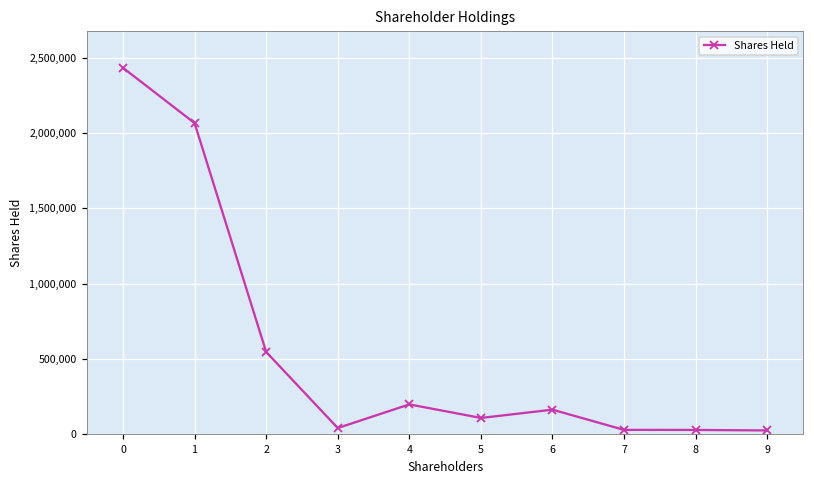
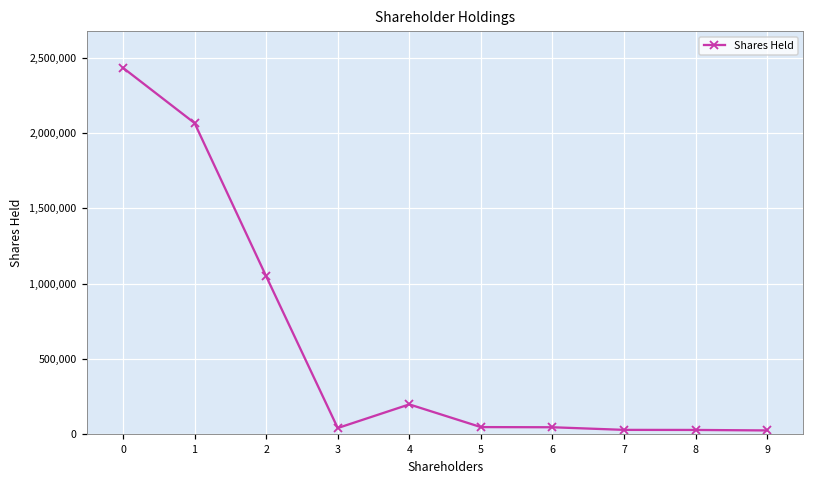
2: 550,000 -> 1,050,000
5: 110,000 -> 50,000
6: 160,000 -> 50,000
